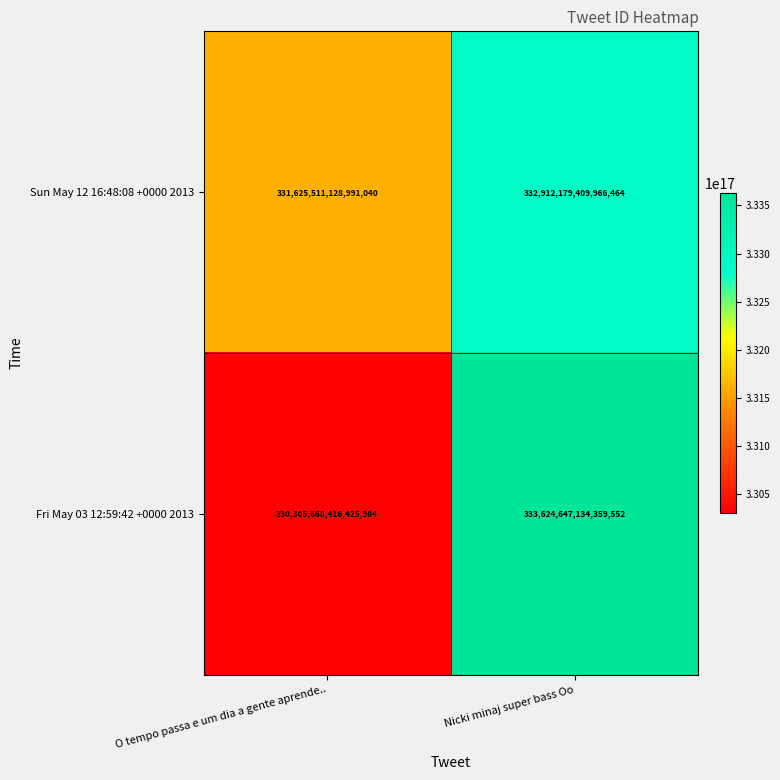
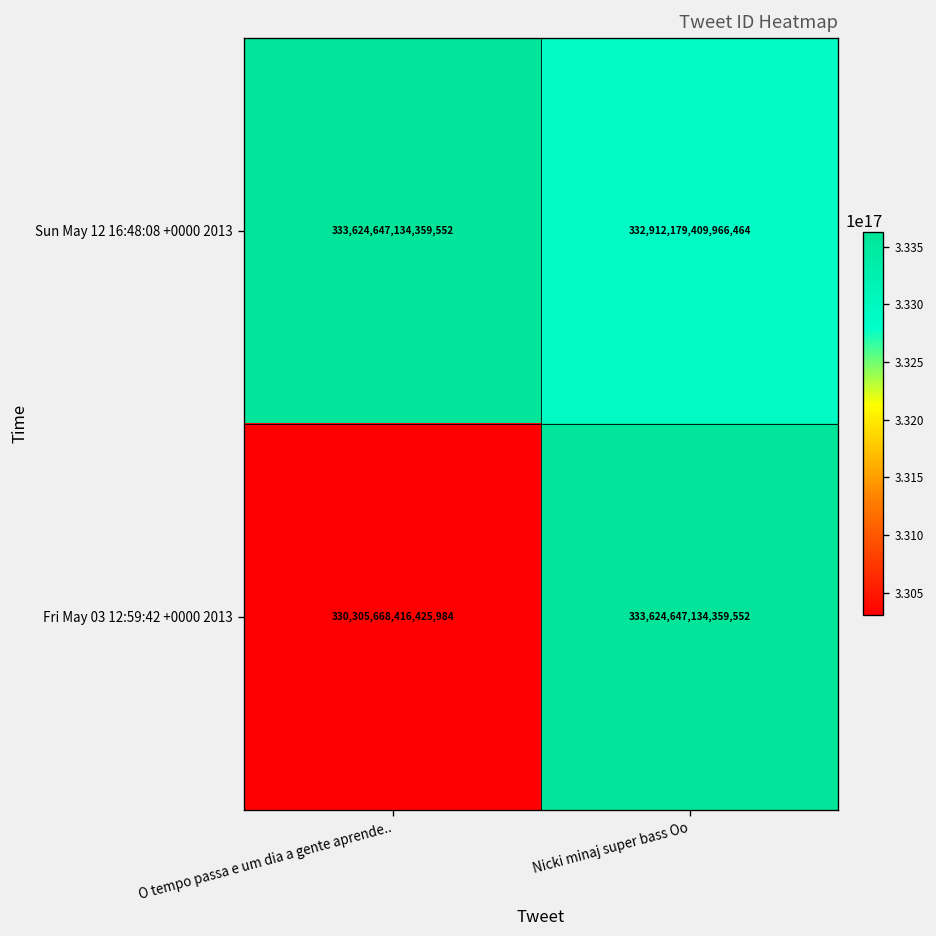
Sun May 12 16:48:08 +0000 2013, O tempo passa e um dia a gente aprende..: 331,625,511,128,991,040 -> 333,624,647,134,359,552
